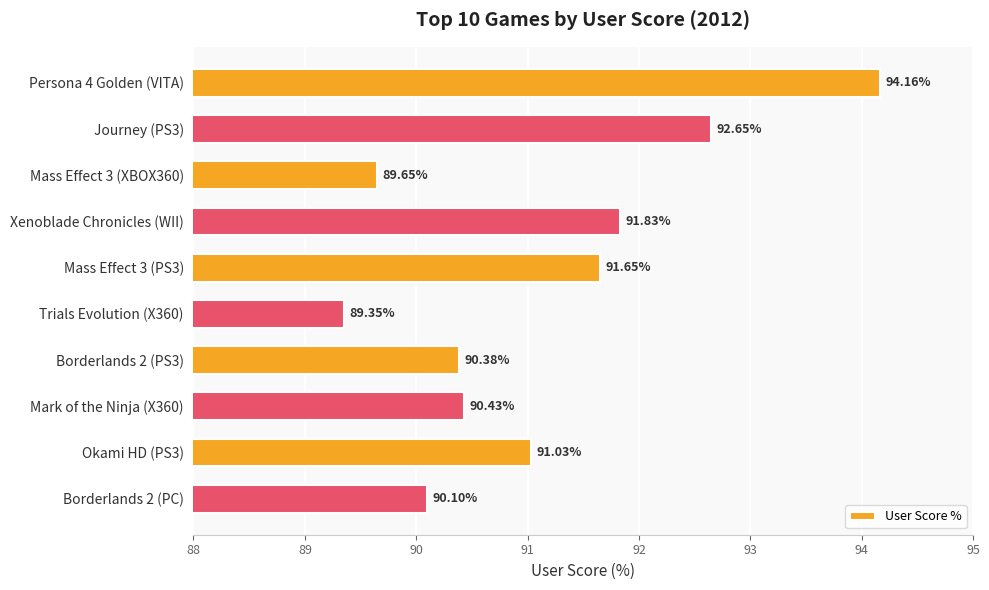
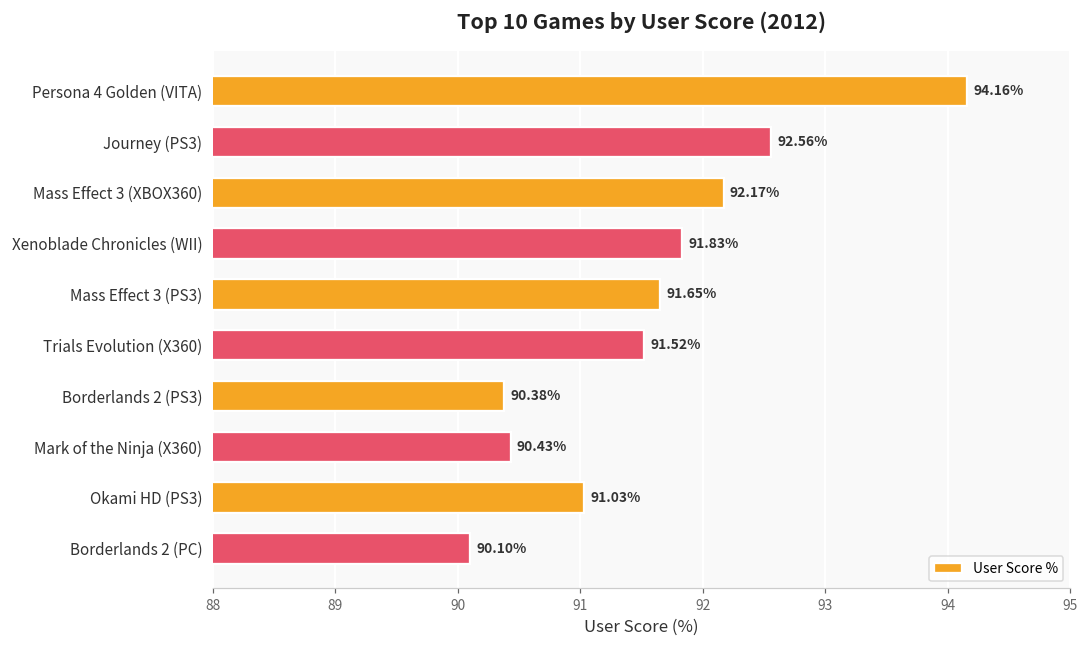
Journey (PS3): 92.65% -> 92.56%
Mass Effect 3 (XBOX360): 89.65% -> 92.17%
Trials Evolution (X360): 89.35% -> 91.52%
